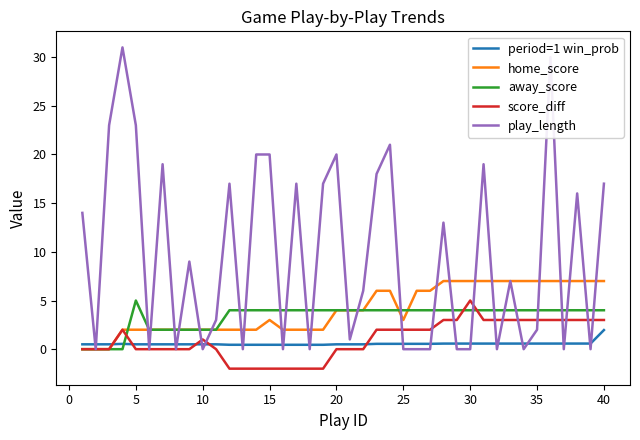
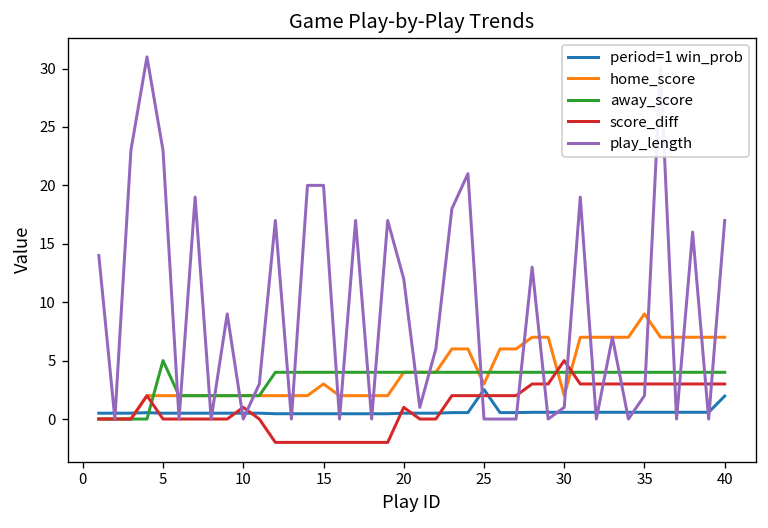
score_diff, 20: 0 -> 1
play_length, 20: 20 -> 12
period=1 win_prob, 25: 1 -> 3
home_score, 30: 7 -> 2
play_length, 30: 0 -> 1
home_score, 35: 7 -> 9
